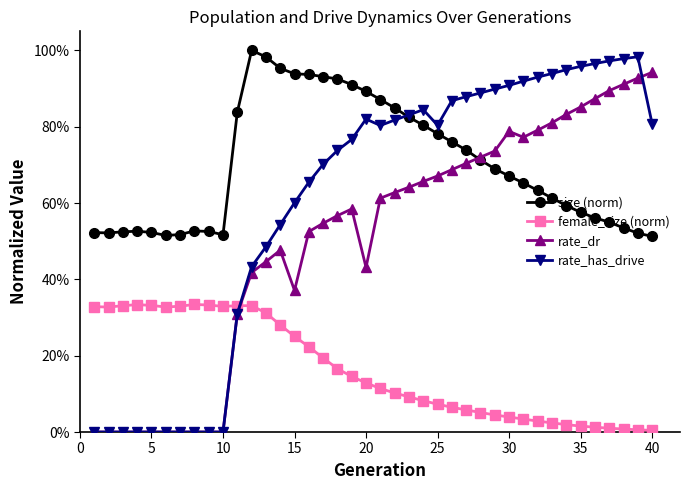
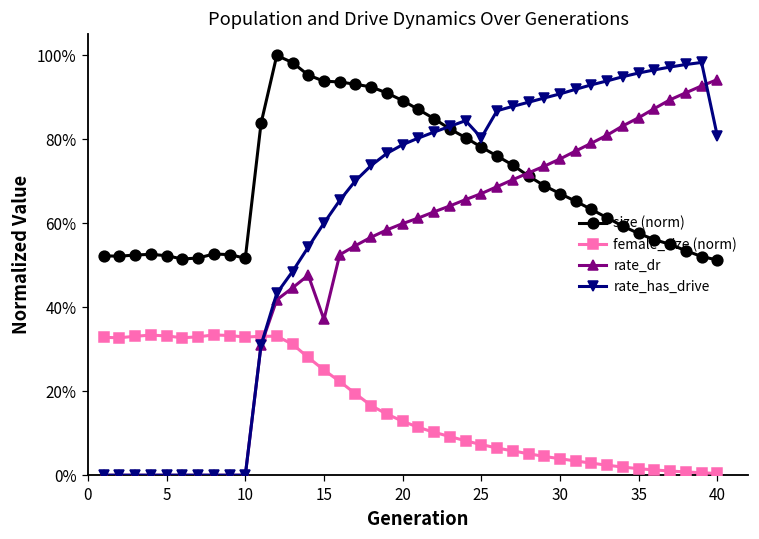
rate_dr, 20: 43% -> 60%
rate_has_drive, 20: 82% -> 79%
rate_dr, 30: 79% -> 75%
